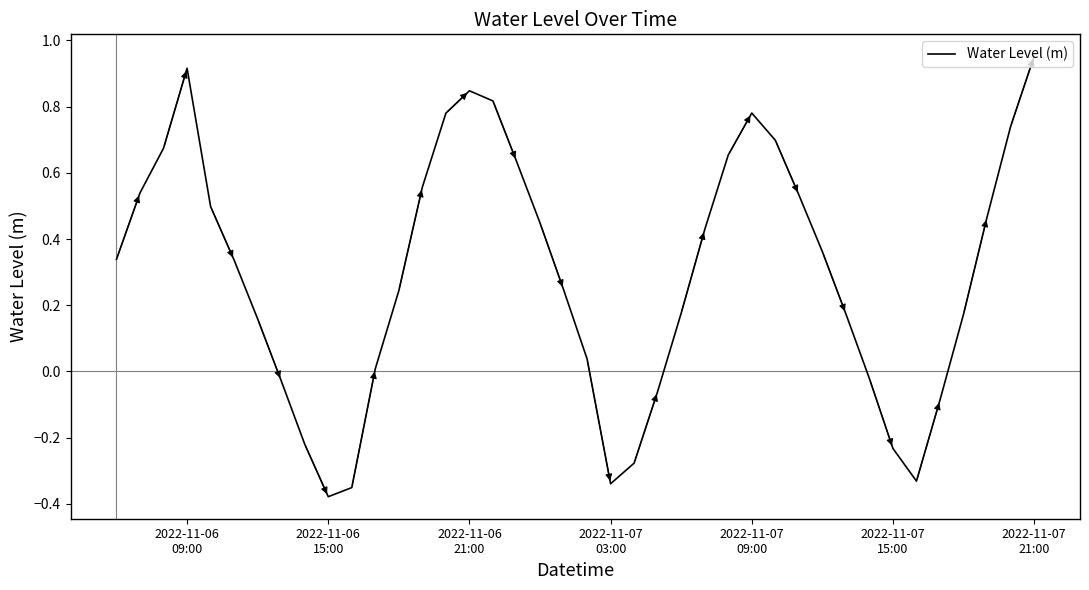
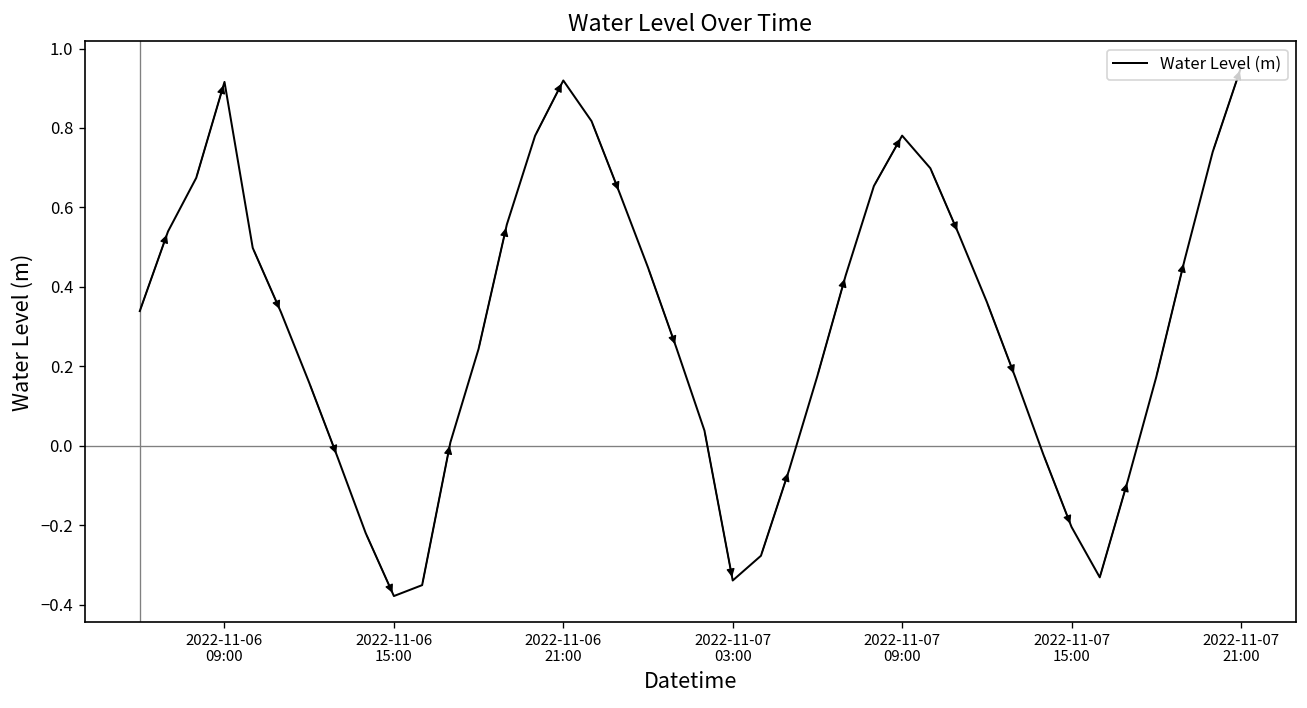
2022-11-06 21:00: 0.85 -> 0.92
2022-11-07 15:00: -0.23 -> -0.20
